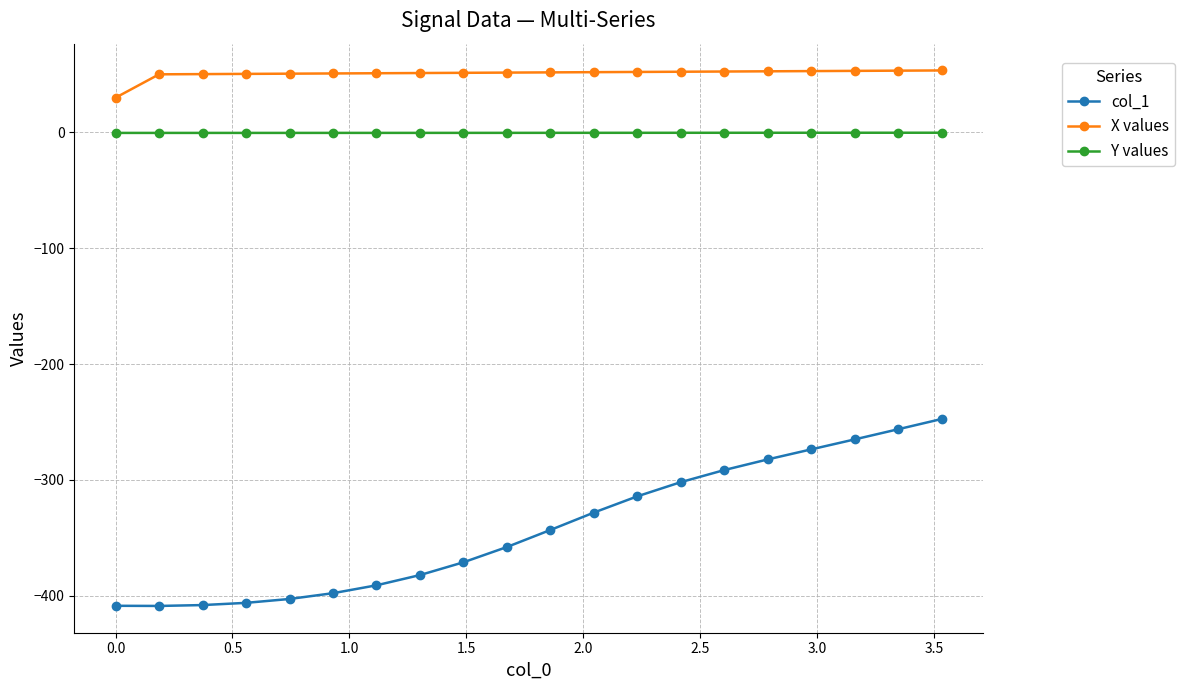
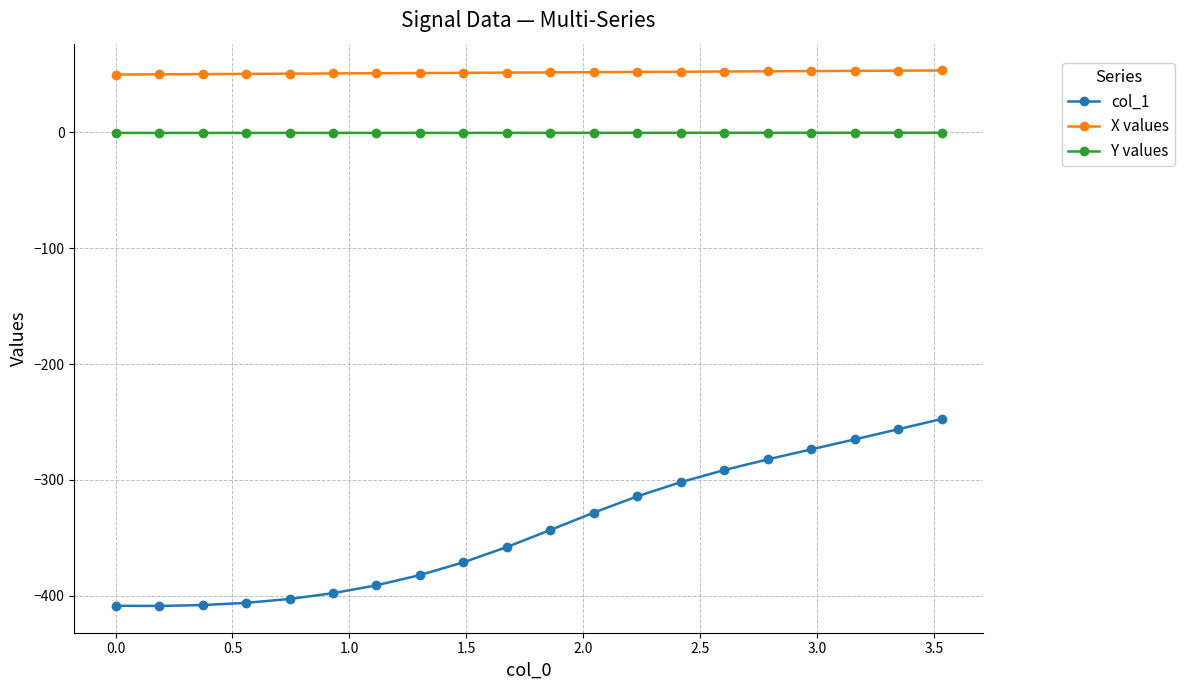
X values, 0.0: 30 -> 50
